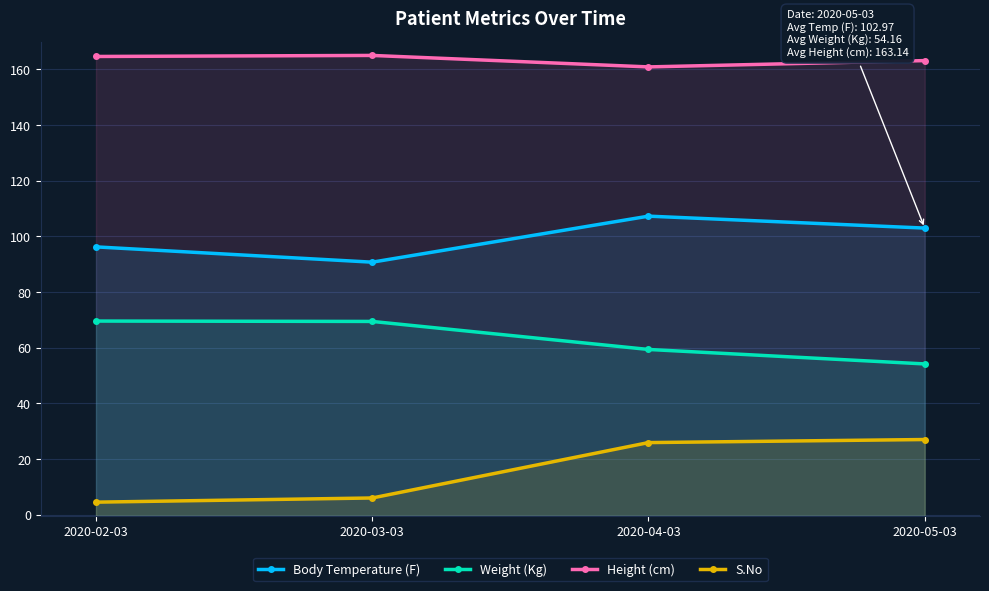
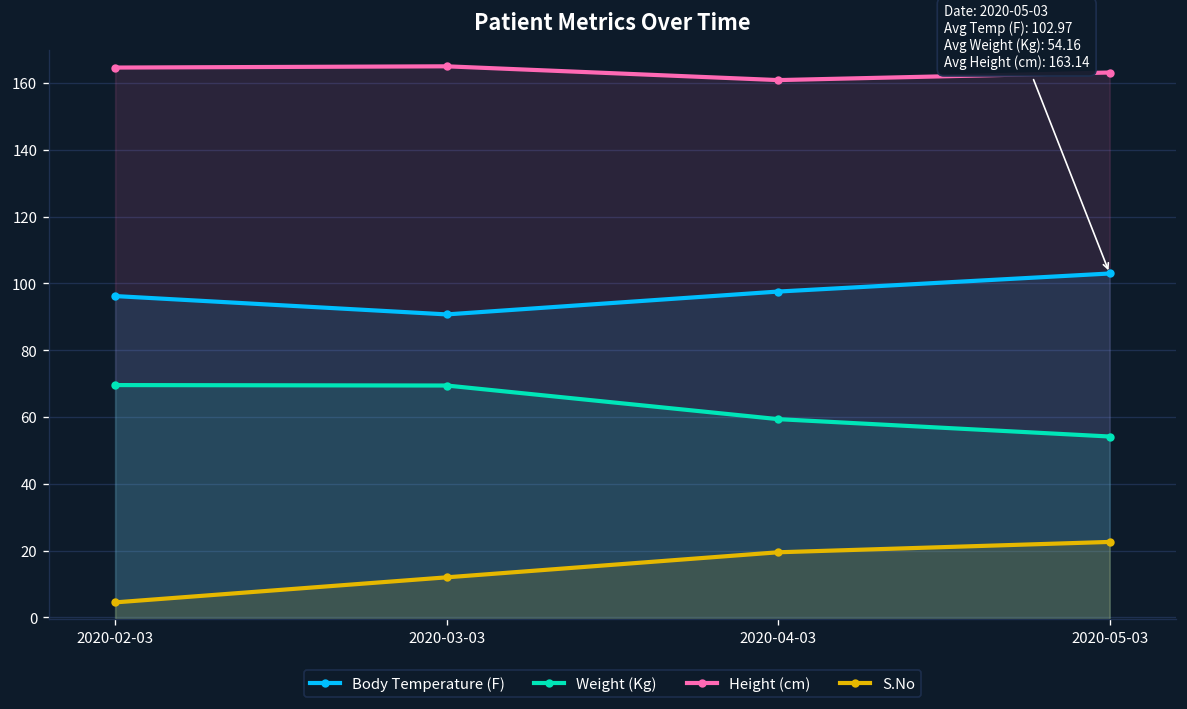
S.No, 2020-03-03: 6 -> 12
Body Temperature (F), 2020-04-03: 107 -> 98
S.No, 2020-04-03: 26 -> 20
S.No, 2020-05-03: 27 -> 23
